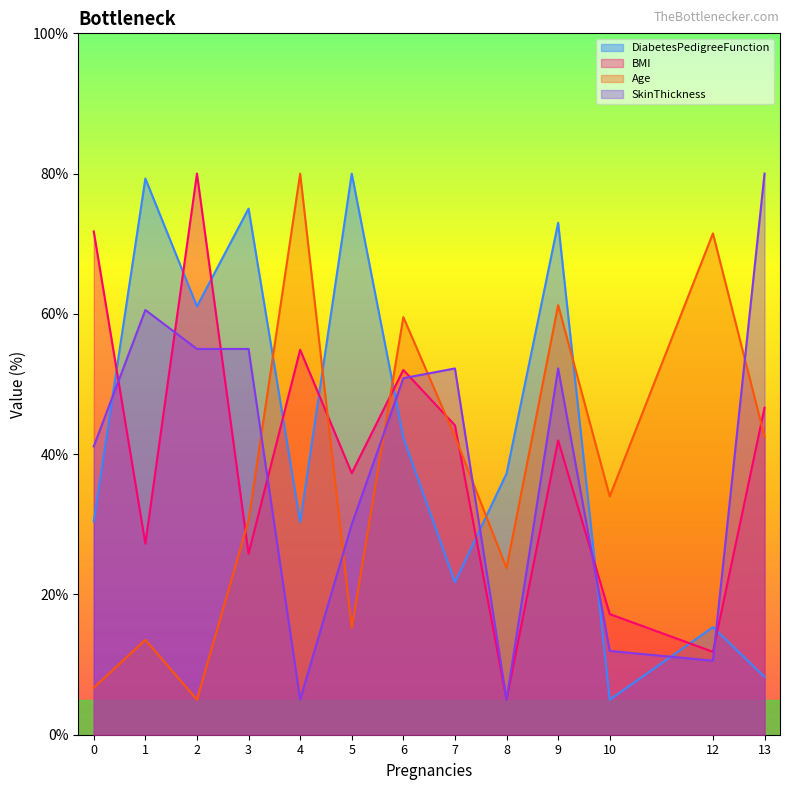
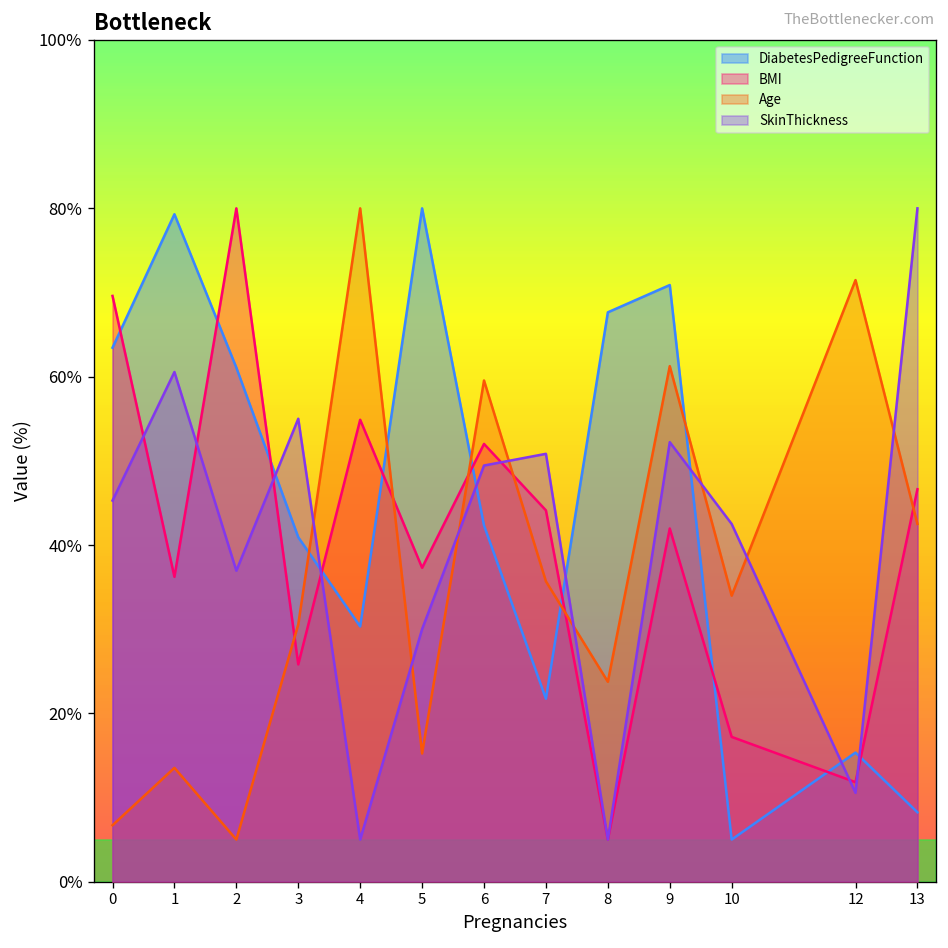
DiabetesPedigreeFunction, 0: 30% -> 63%
BMI, 0: 72% -> 70%
SkinThickness, 0: 41% -> 45%
BMI, 1: 27% -> 36%
SkinThickness, 2: 55% -> 37%
DiabetesPedigreeFunction, 3: 75% -> 41%
SkinThickness, 6: 51% -> 49%
Age, 7: 42% -> 36%
SkinThickness, 7: 52% -> 51%
DiabetesPedigreeFunction, 8: 37% -> 68%
DiabetesPedigreeFunction, 9: 73% -> 71%
SkinThickness, 10: 12% -> 42%
